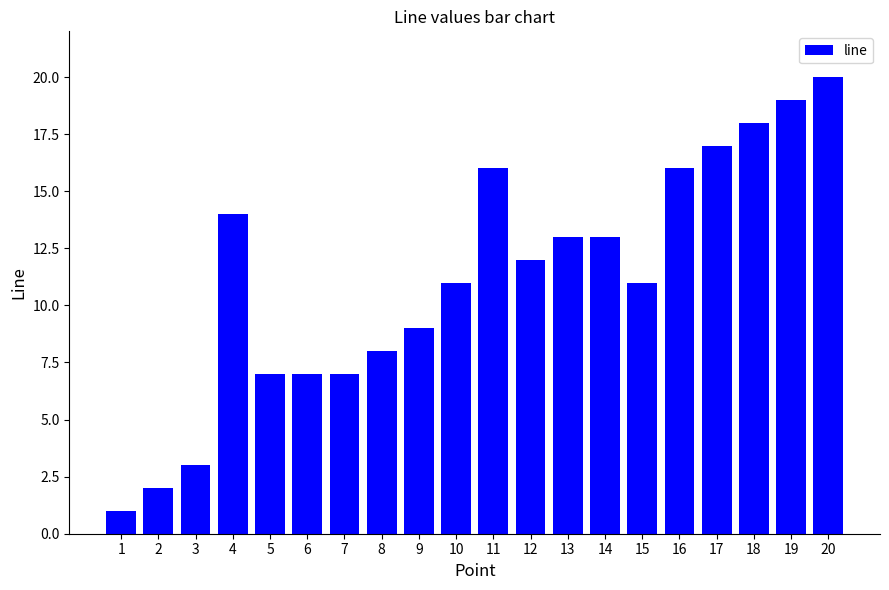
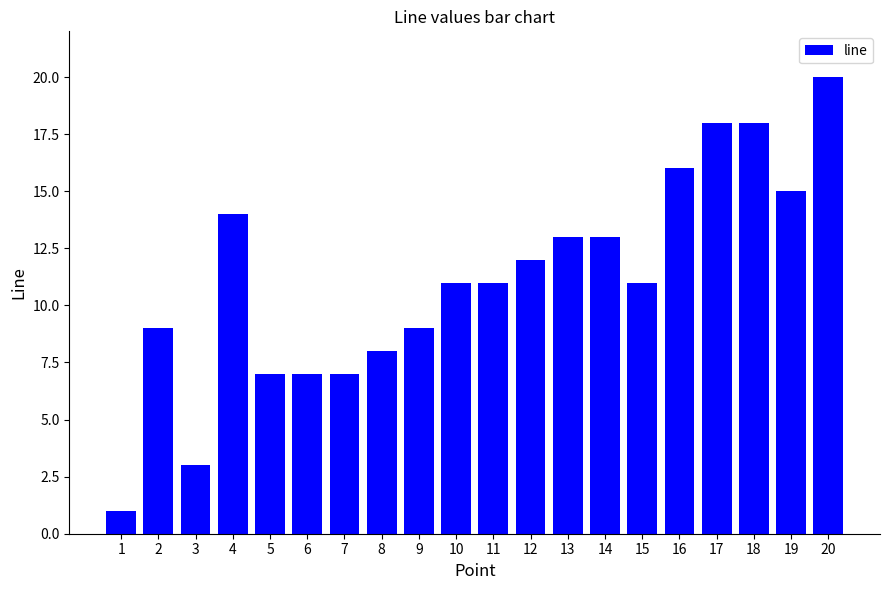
2: 2 -> 9
11: 16 -> 11
17: 17 -> 18
19: 19 -> 15
